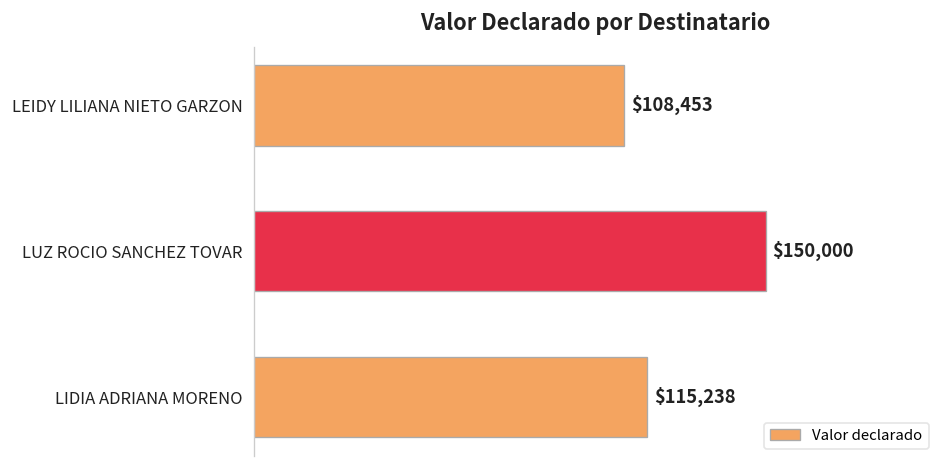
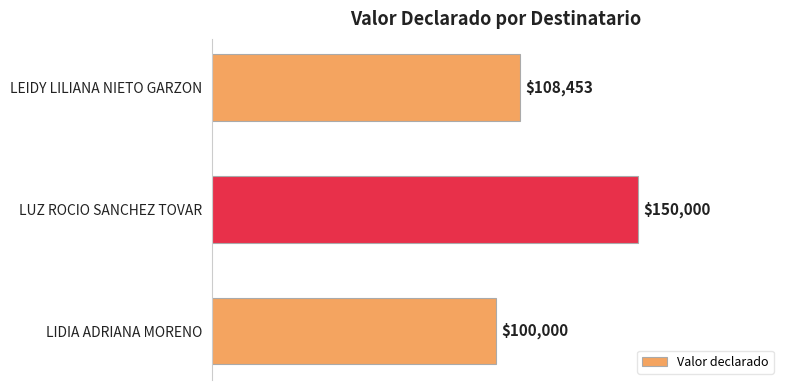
LIDIA ADRIANA MORENO: $115,238 -> $100,000
